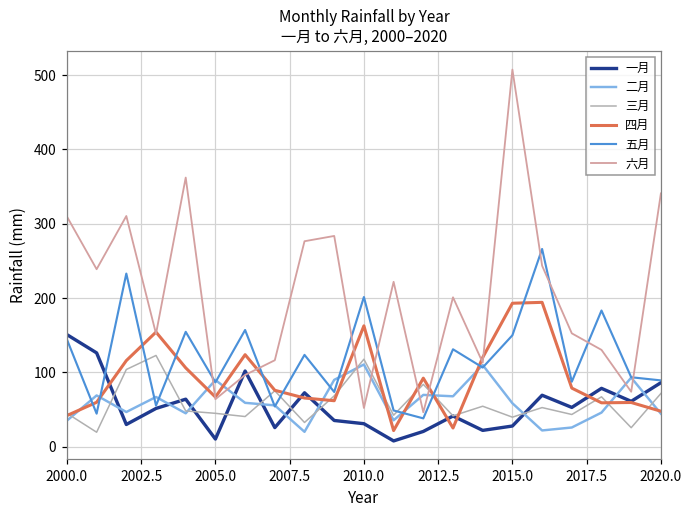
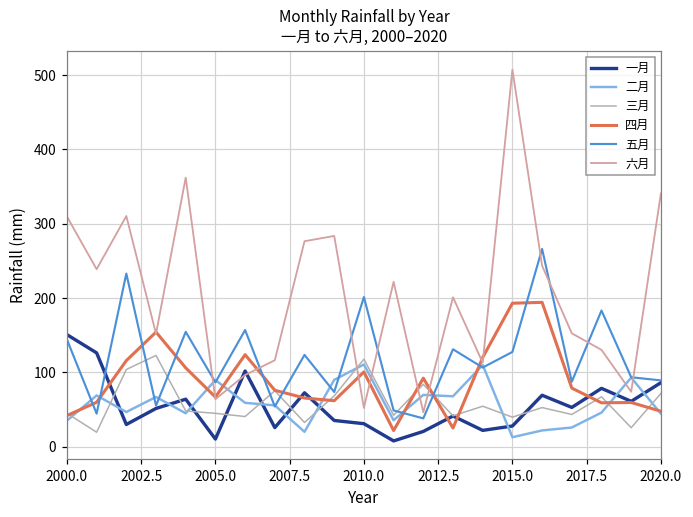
四月, 2010.0: 160 -> 100
二月, 2015.0: 60 -> 10
五月, 2015.0: 150 -> 130
